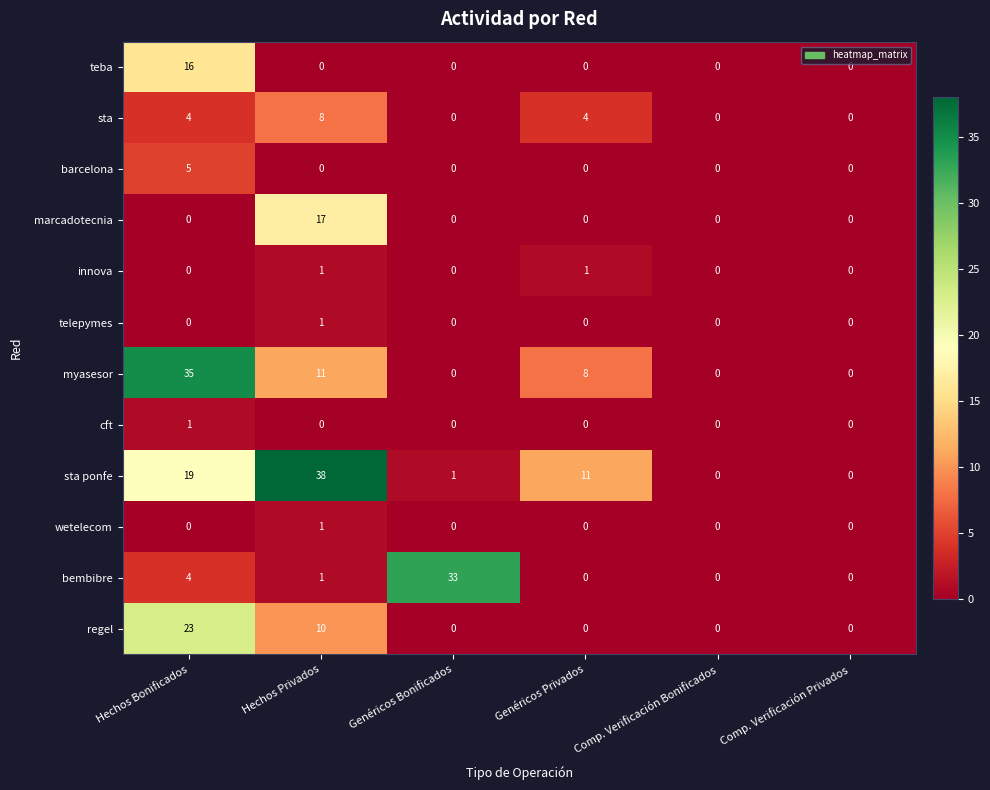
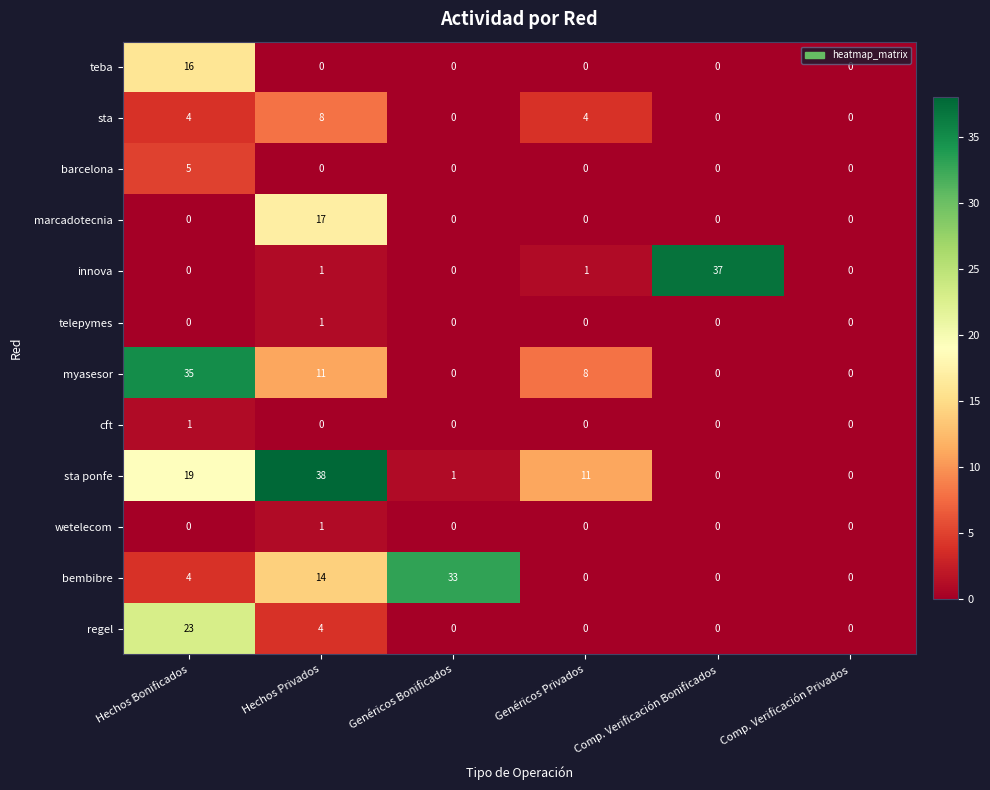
innova, Comp. Verificación Bonificados: 0 -> 37
bembibre, Hechos Privados: 1 -> 14
regel, Hechos Privados: 10 -> 4
